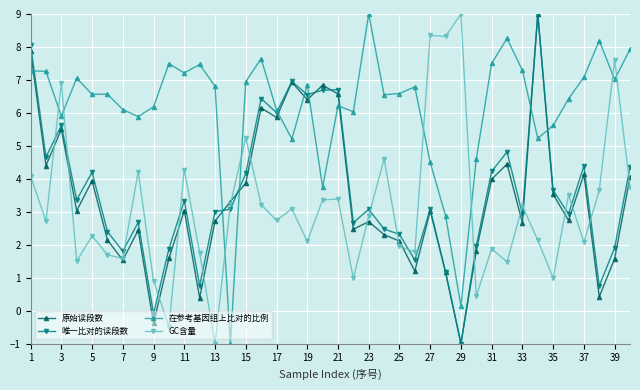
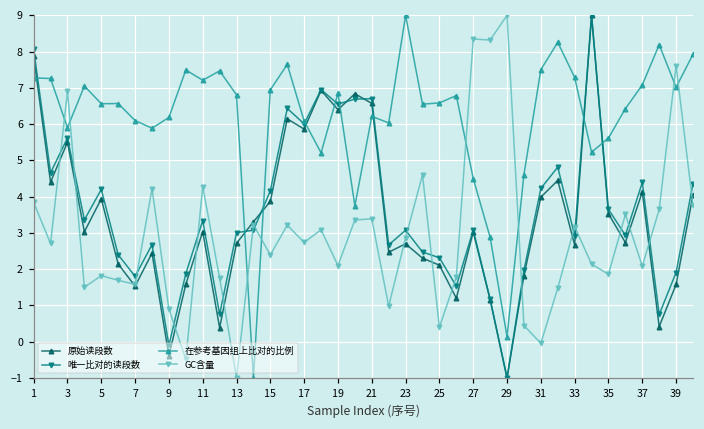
GC含量, 1: 4.1 -> 3.8
GC含量, 5: 2.3 -> 1.8
GC含量, 15: 5.2 -> 2.4
GC含量, 25: 2.0 -> 0.4
GC含量, 31: 1.9 -> 0.0
GC含量, 35: 1.0 -> 1.9
